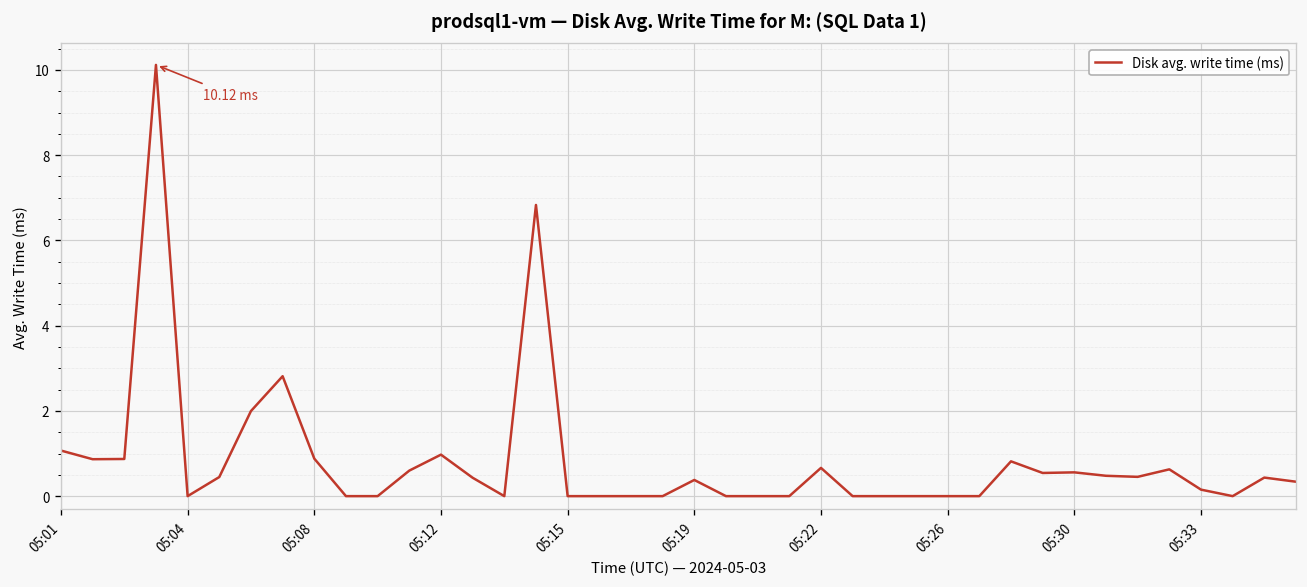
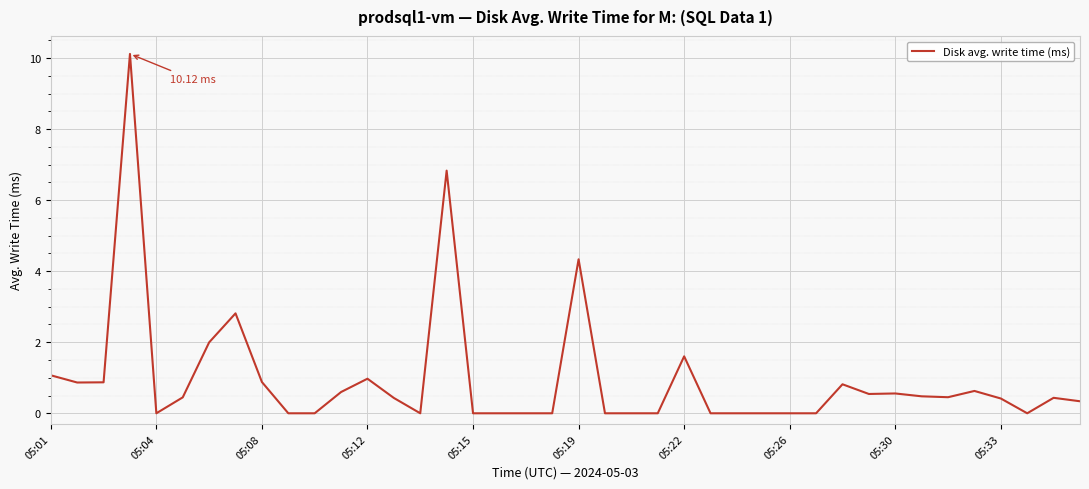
05:19: 0.4 -> 4.3
05:22: 0.7 -> 1.6
05:33: 0.2 -> 0.4
